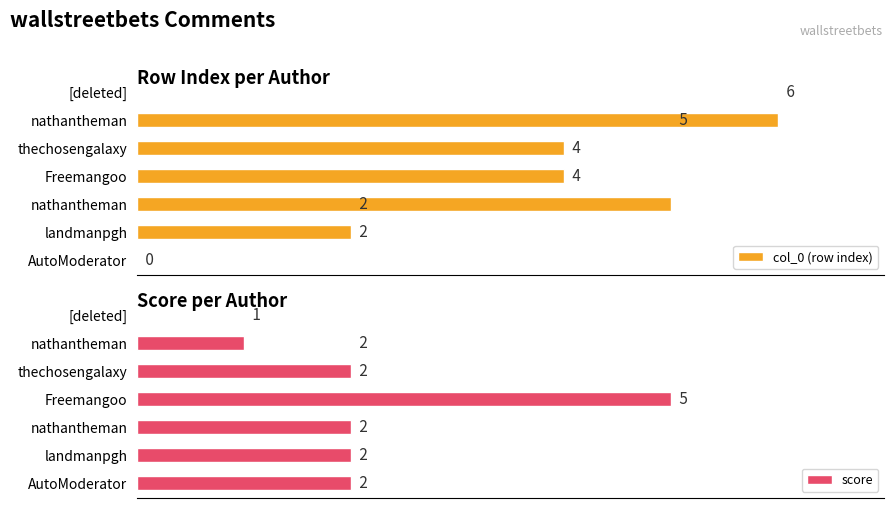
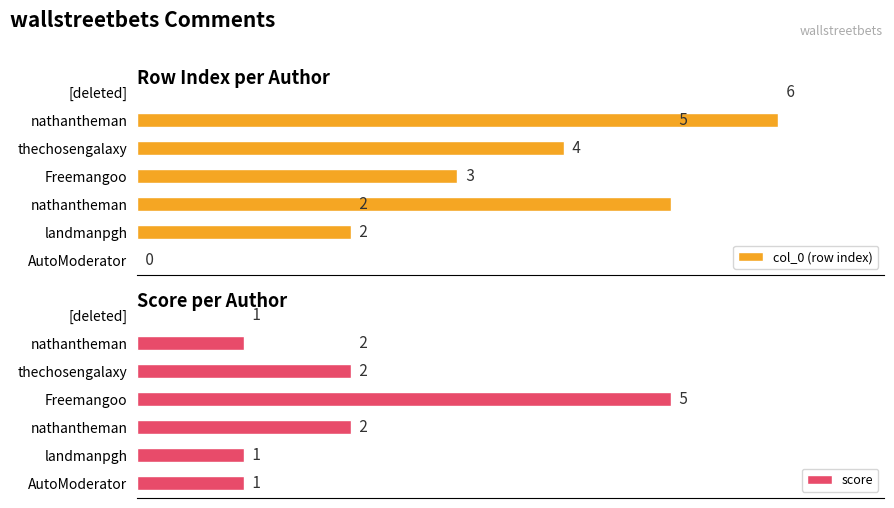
Row Index per Author, Freemangoo: 4 -> 3
Score per Author, landmanpgh: 2 -> 1
Score per Author, AutoModerator: 2 -> 1
